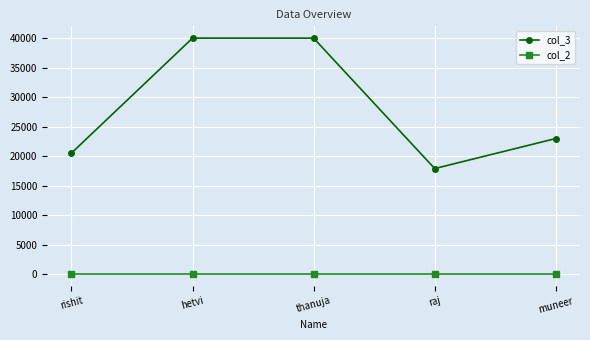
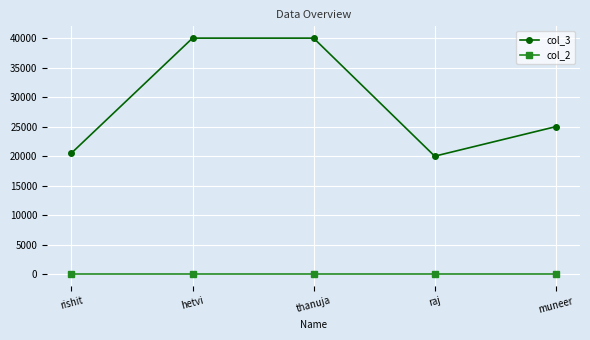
col_3, raj: 18000 -> 20000
col_3, muneer: 23000 -> 25000
